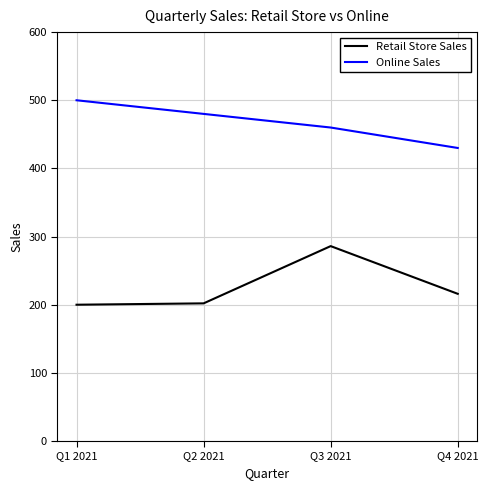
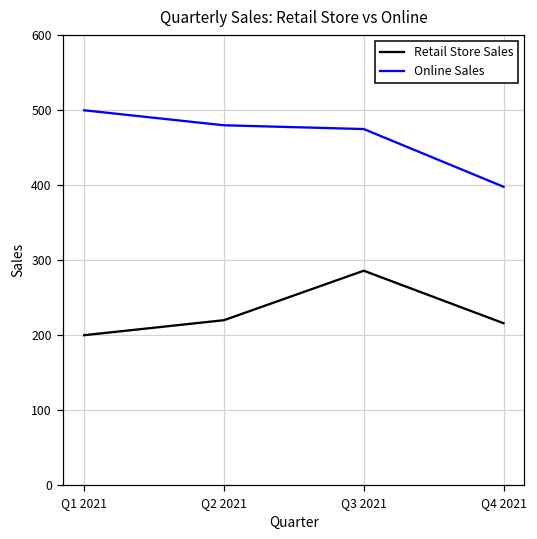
Retail Store Sales, Q2 2021: 200 -> 220
Online Sales, Q3 2021: 460 -> 480
Online Sales, Q4 2021: 430 -> 400
